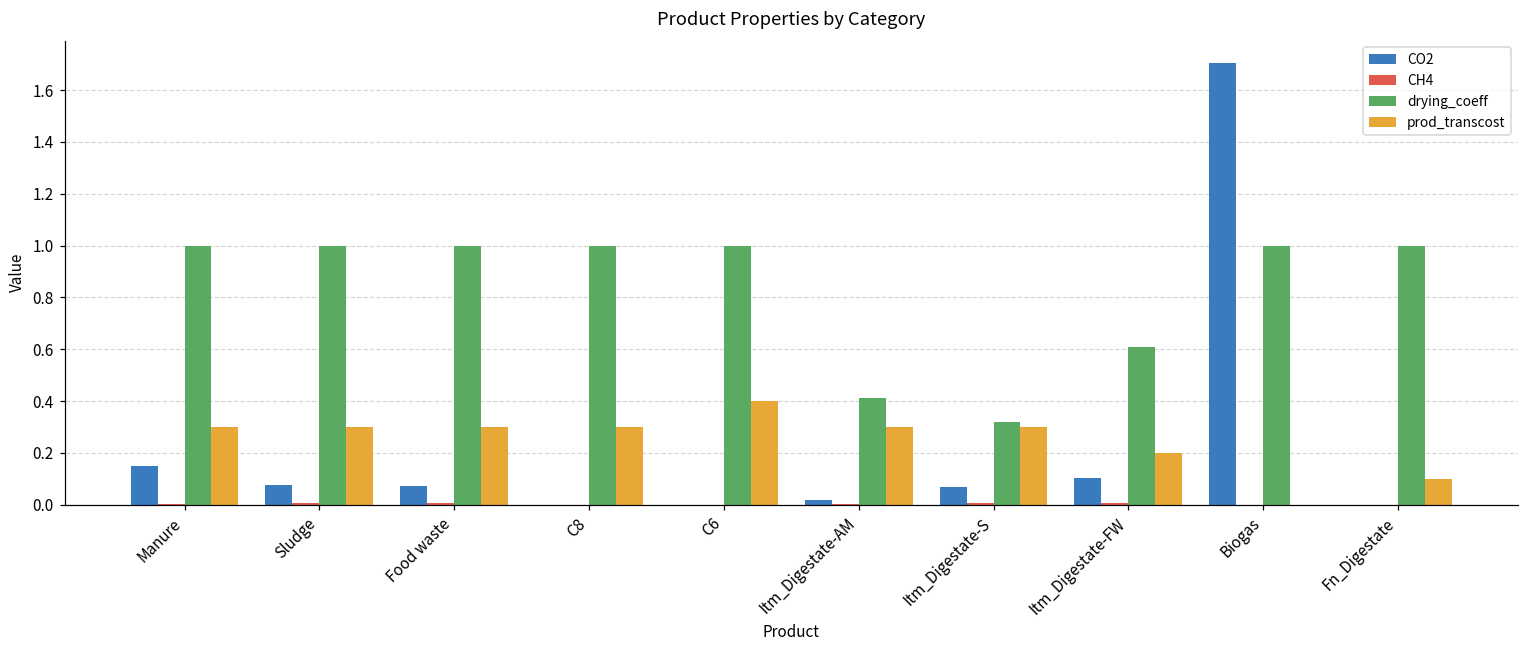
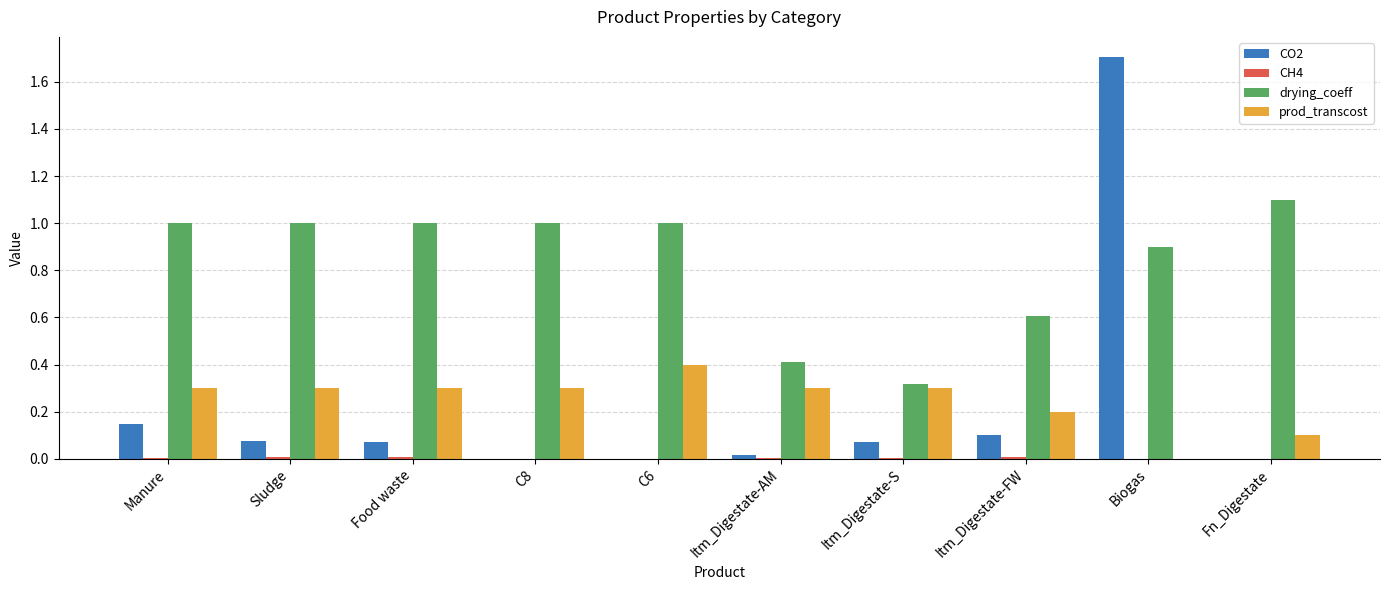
drying_coeff, Biogas: 1.0 -> 0.9
drying_coeff, Fn_Digestate: 1.0 -> 1.1
